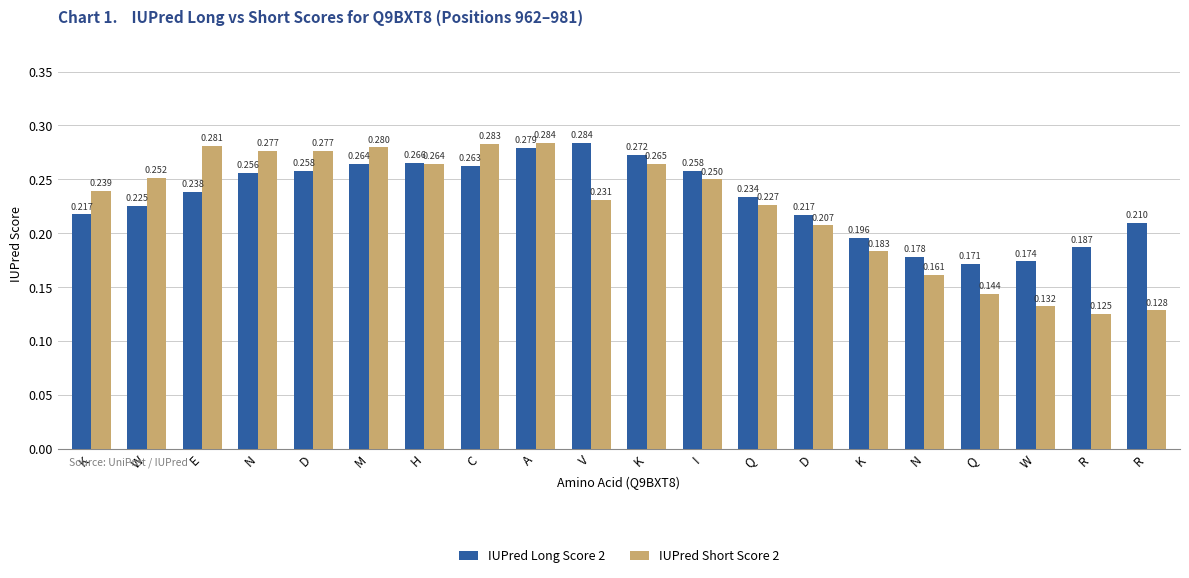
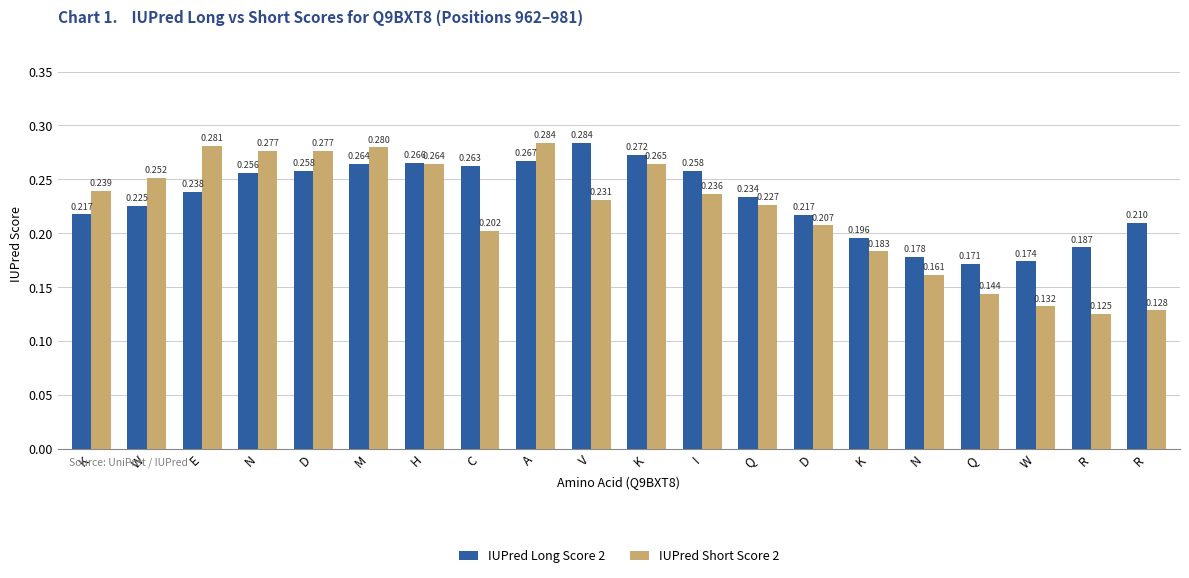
IUPred Short Score 2, C: 0.283 -> 0.202
IUPred Long Score 2, A: 0.279 -> 0.267
IUPred Short Score 2, I: 0.250 -> 0.236
